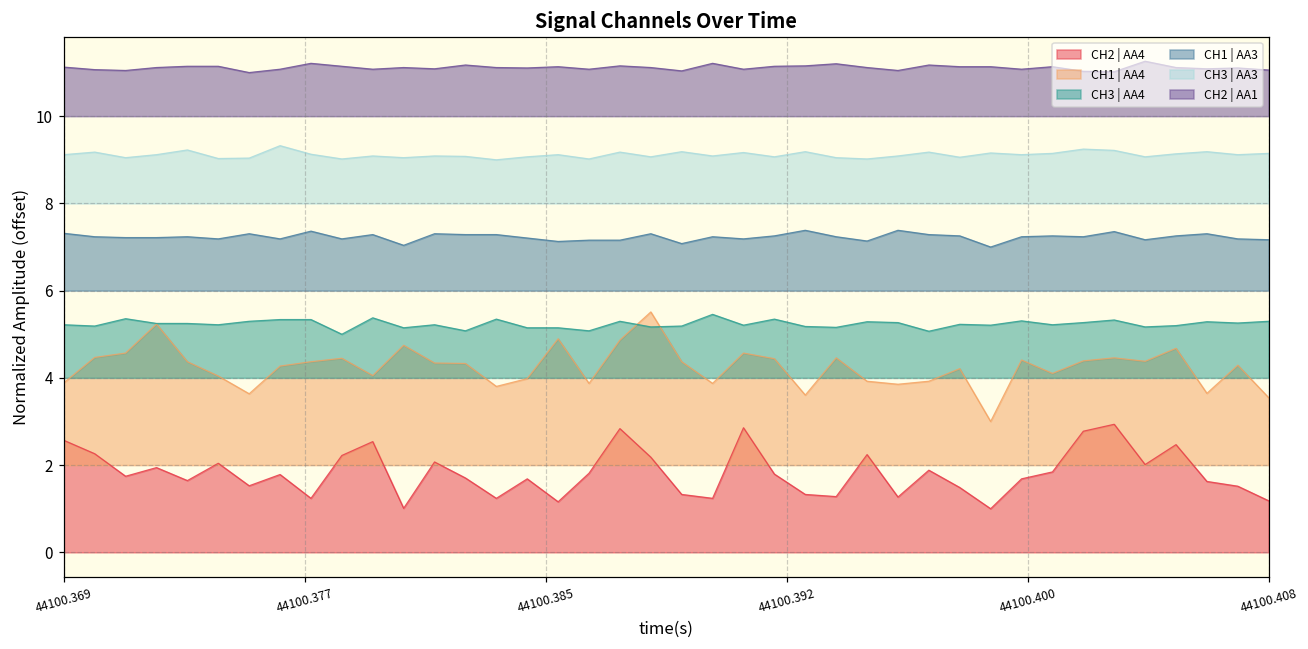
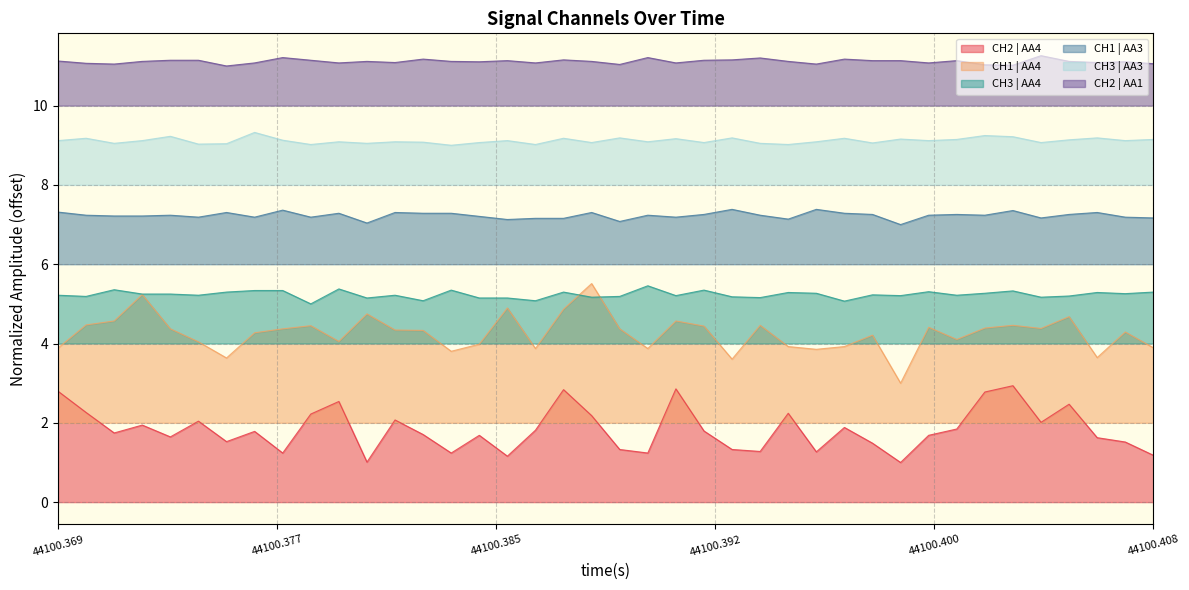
CH2 | AA4, 44100.369: 2.6 -> 2.8
CH1 | AA4, 44100.408: 3.5 -> 3.9
